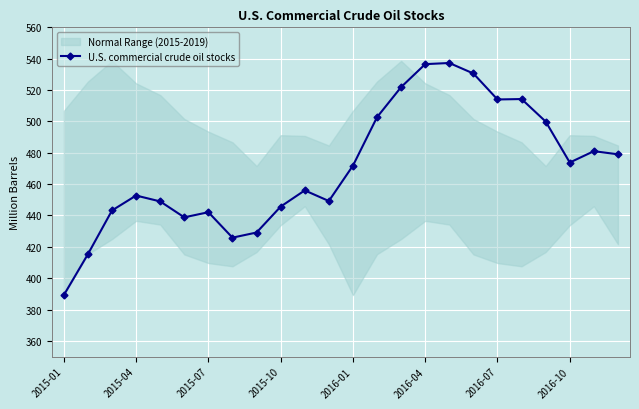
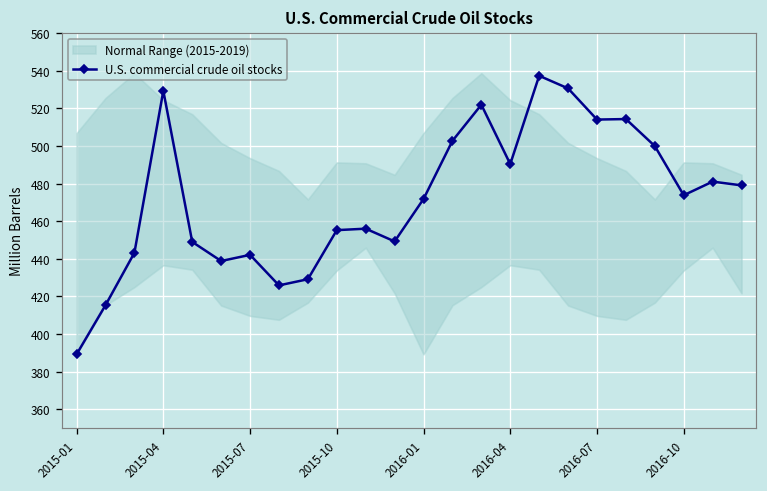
U.S. commercial crude oil stocks, 2015-04: 453 -> 529
U.S. commercial crude oil stocks, 2015-10: 446 -> 455
U.S. commercial crude oil stocks, 2016-04: 537 -> 490
